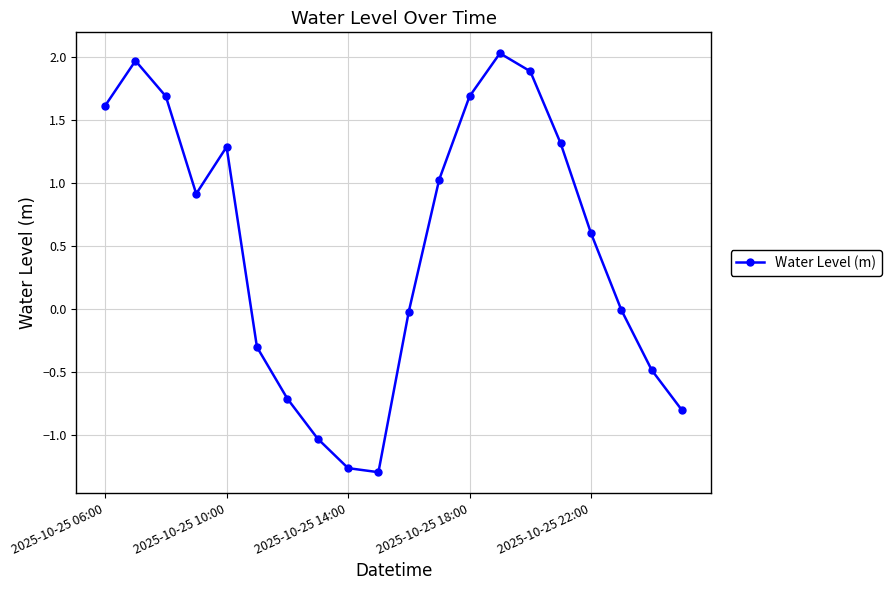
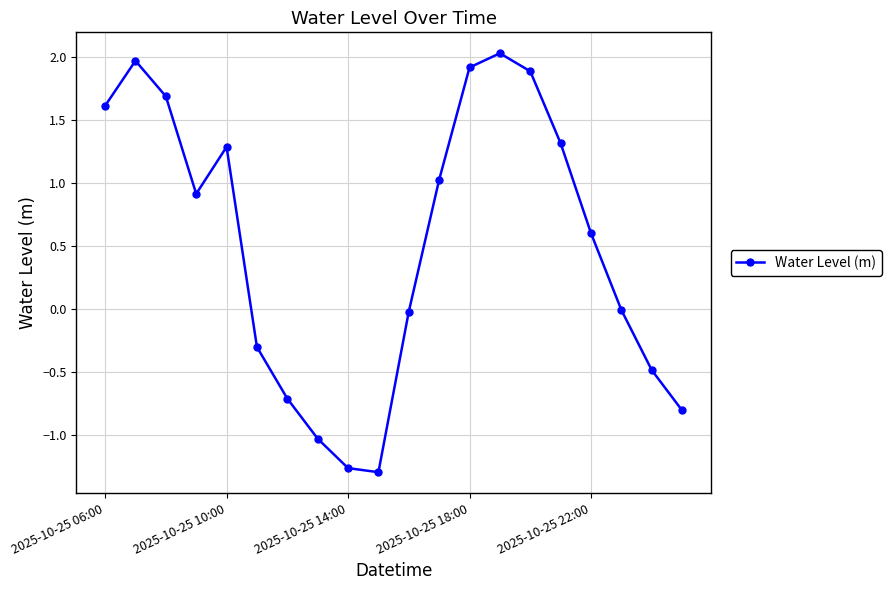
2025-10-25 18:00: 1.69 -> 1.92
